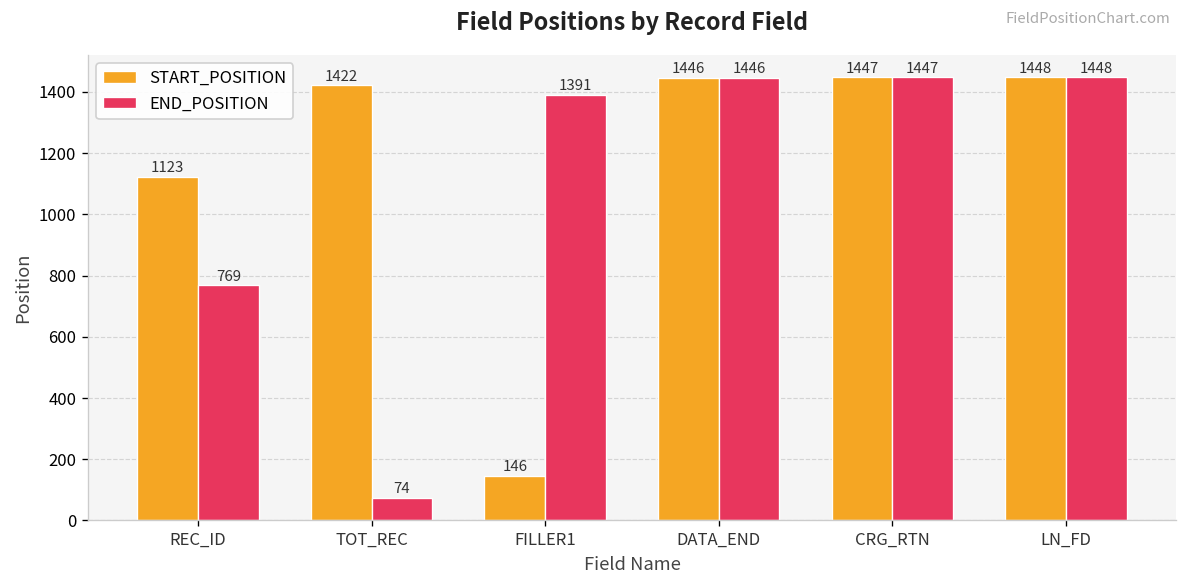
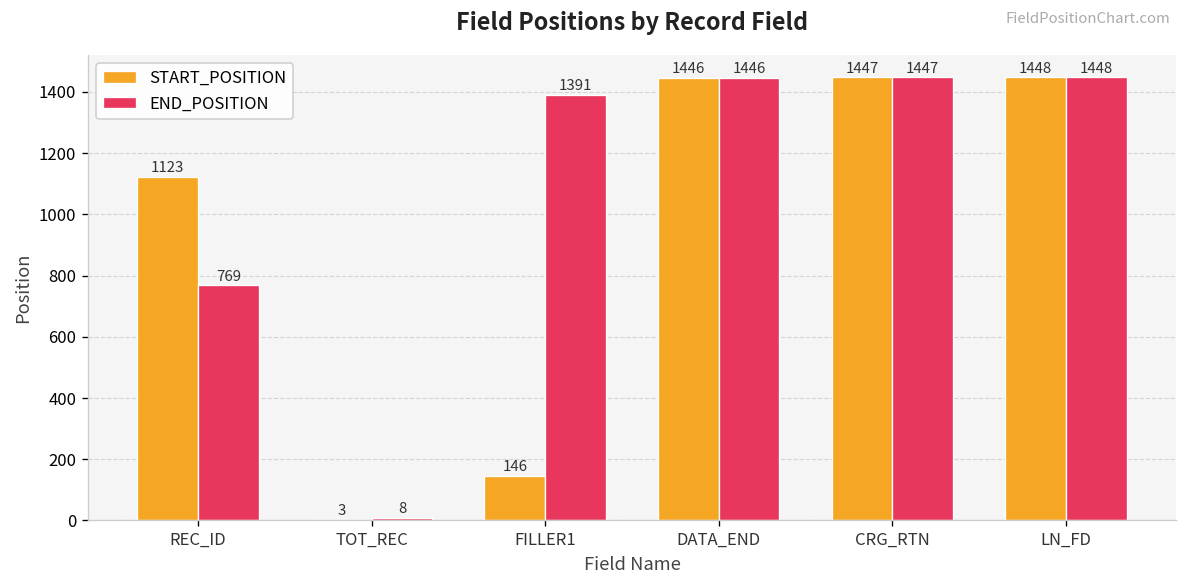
START_POSITION, TOT_REC: 1422 -> 3
END_POSITION, TOT_REC: 74 -> 8
